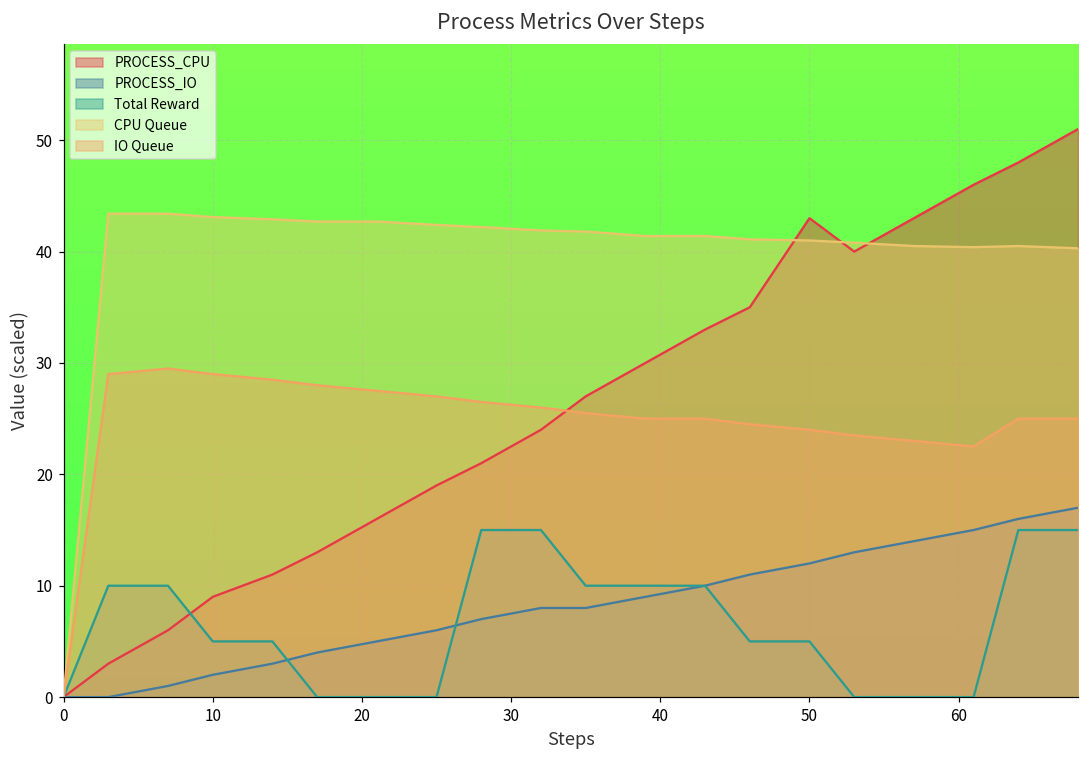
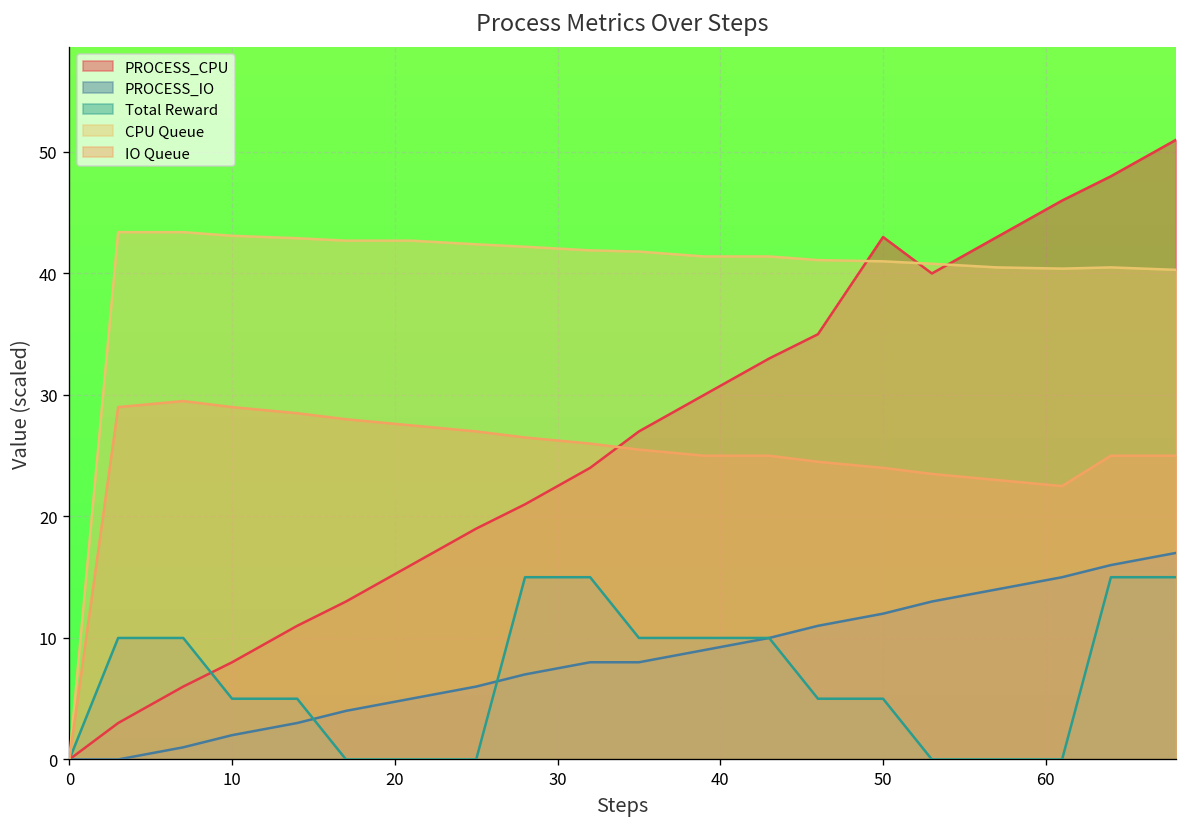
PROCESS_CPU, 10: 9 -> 8
